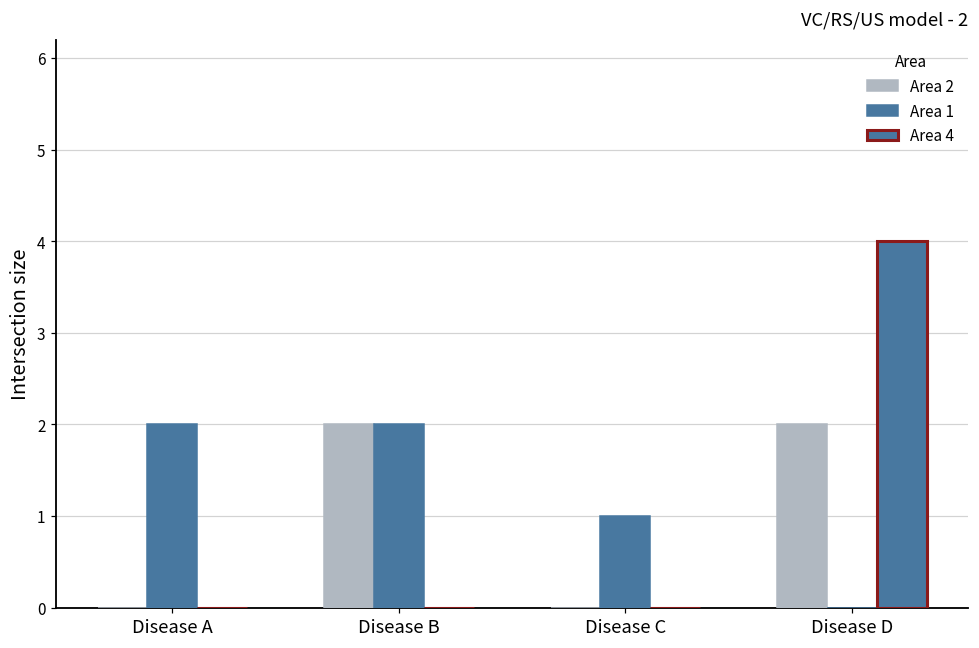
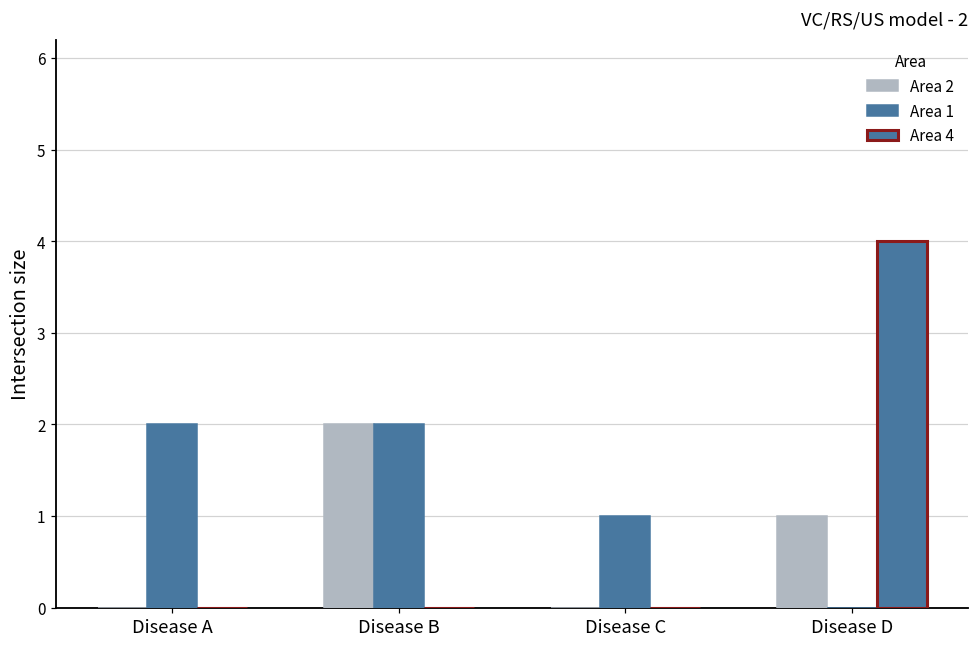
Area 2, Disease D: 2 -> 1
